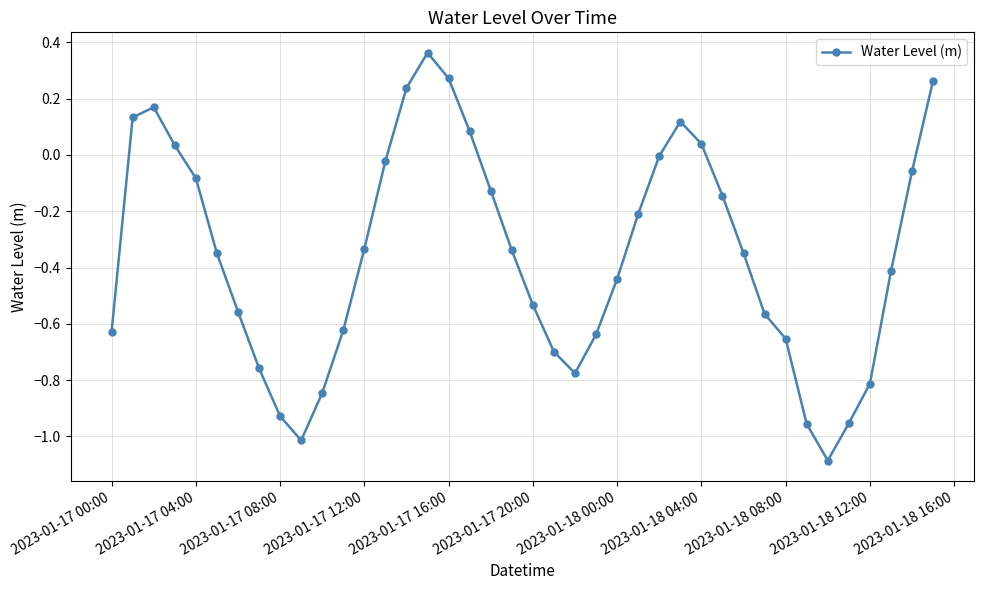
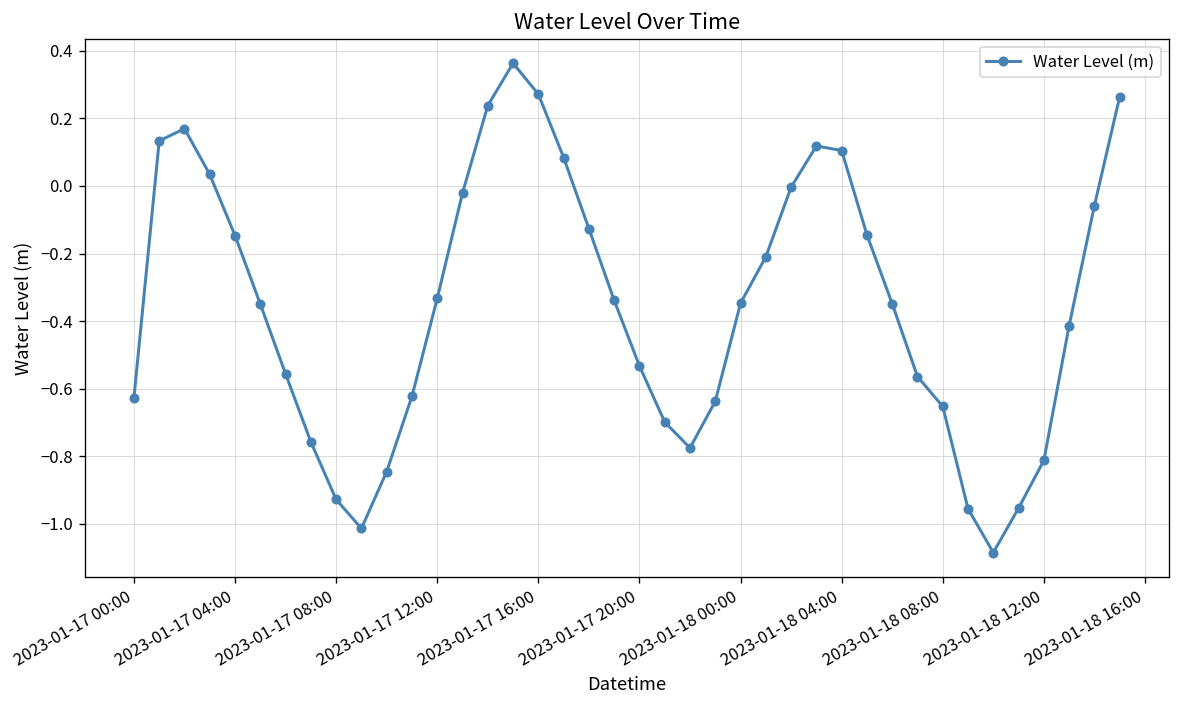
2023-01-17 04:00: -0.08 -> -0.15
2023-01-18 00:00: -0.44 -> -0.35
2023-01-18 04:00: 0.04 -> 0.10
